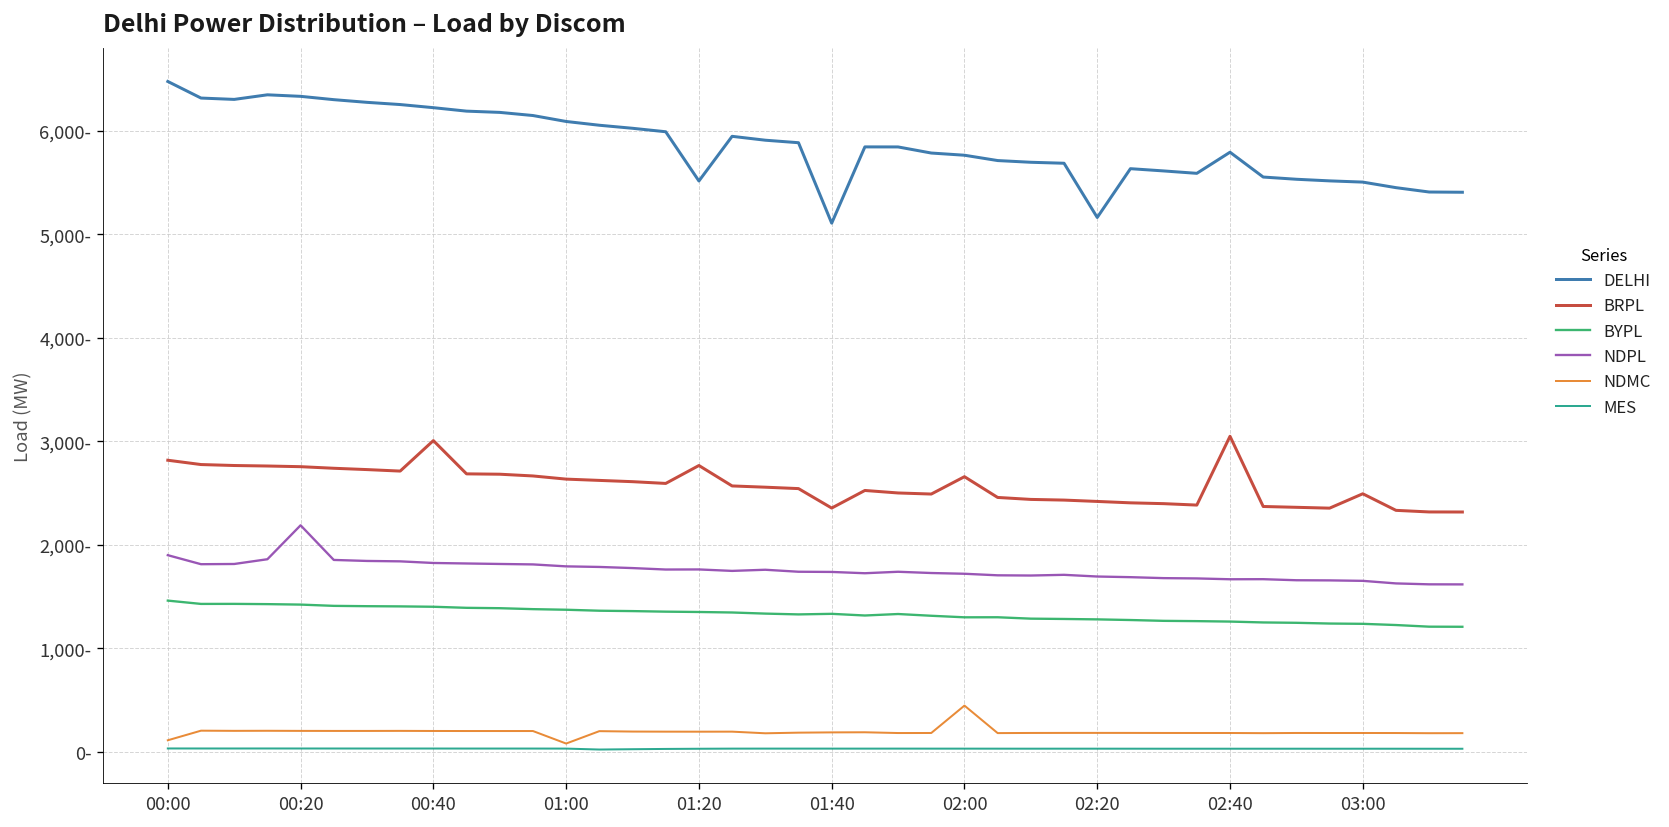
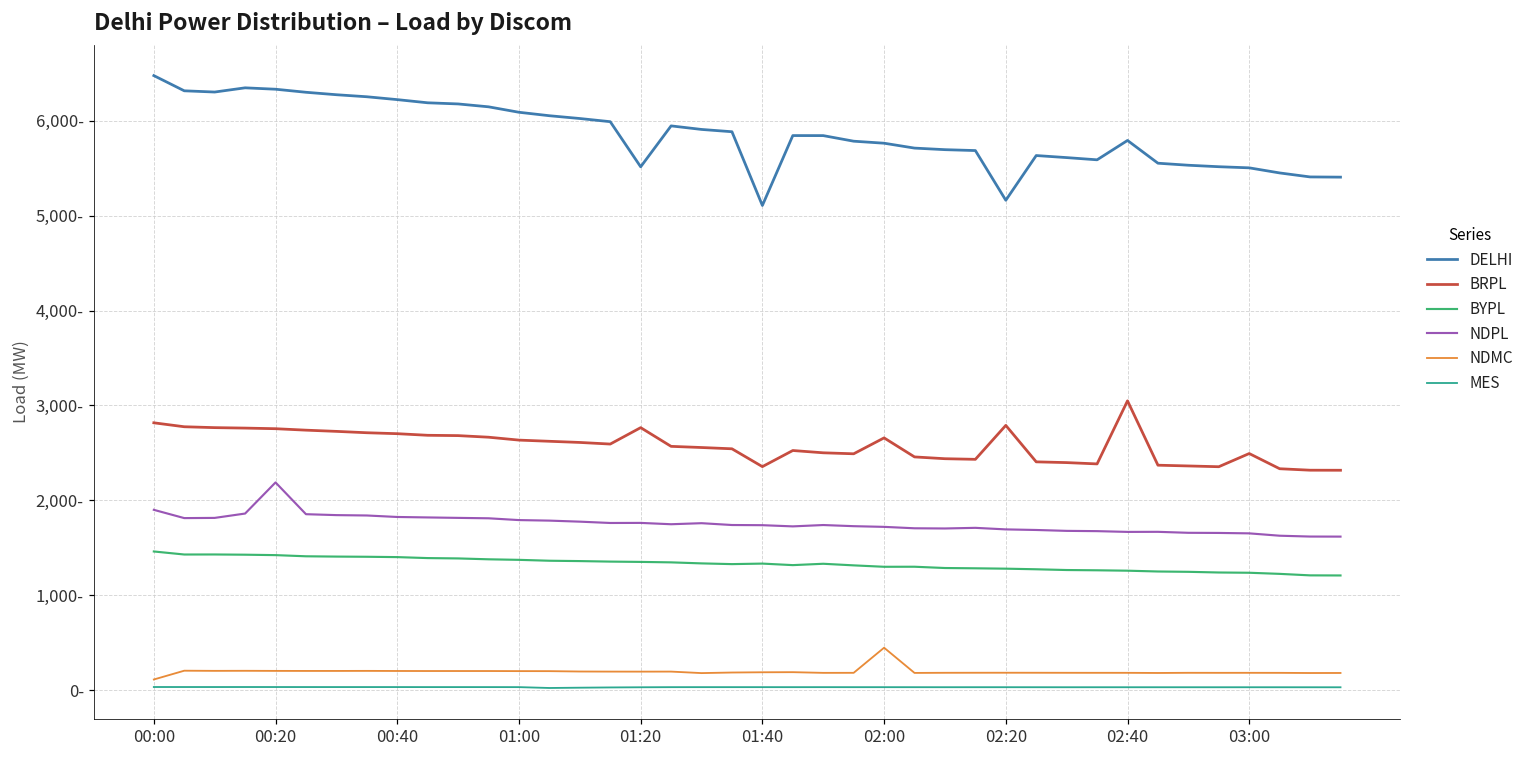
BRPL, 00:40: 3,000- -> 2,700-
NDMC, 01:00: 100- -> 200-
BRPL, 02:20: 2,400- -> 2,800-
